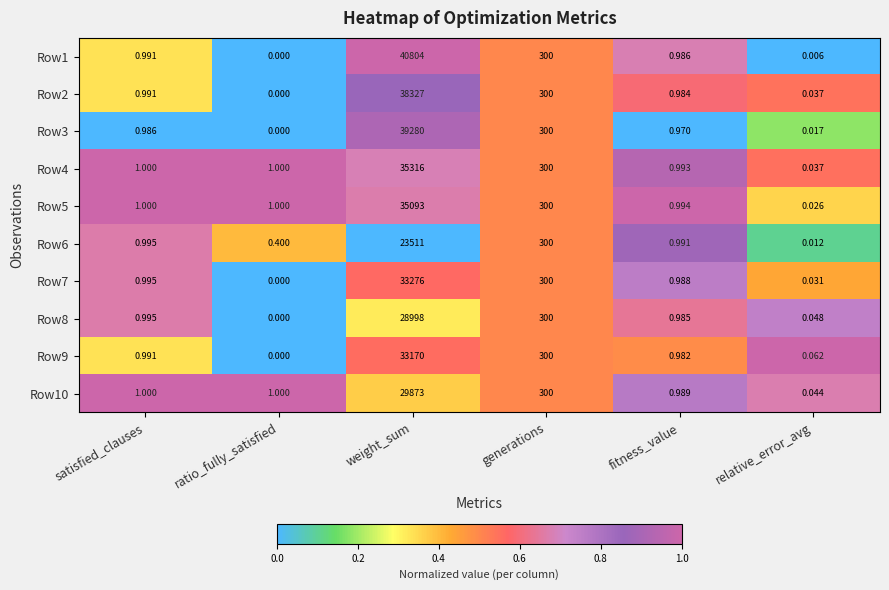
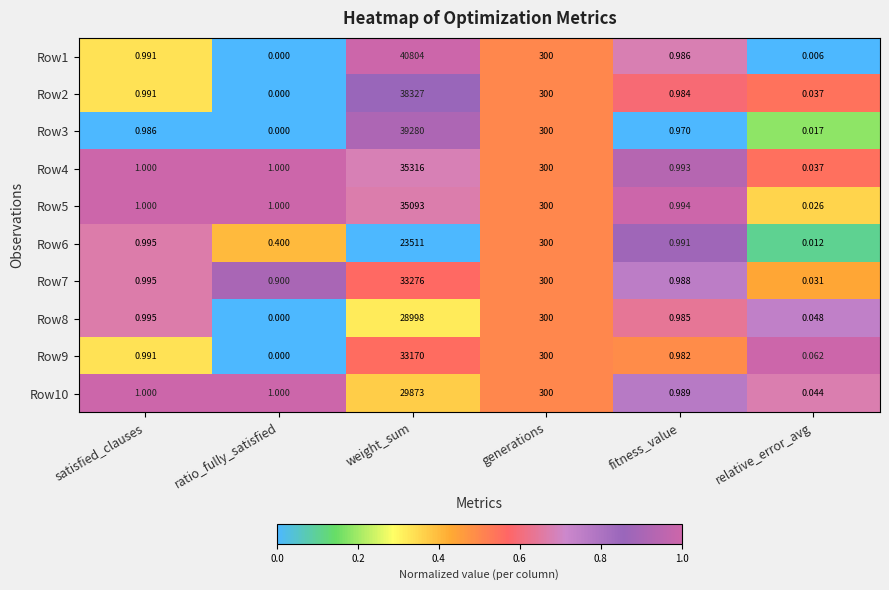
Row7, ratio_fully_satisfied: 0.000 -> 0.900
